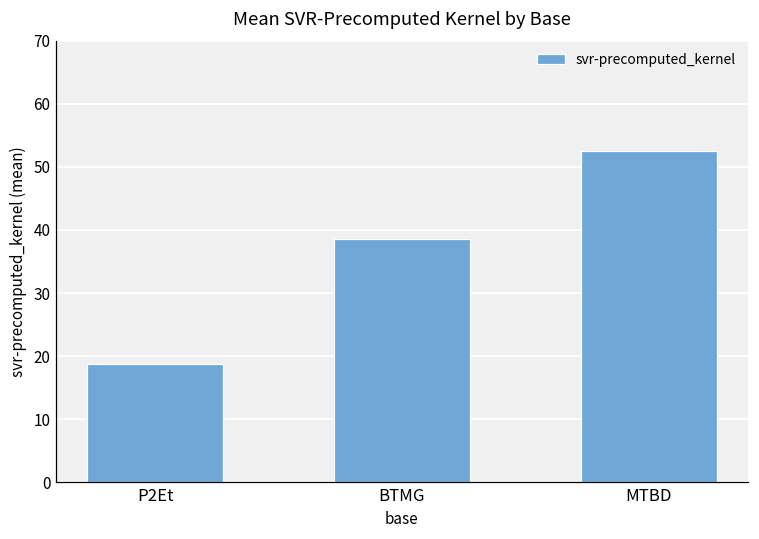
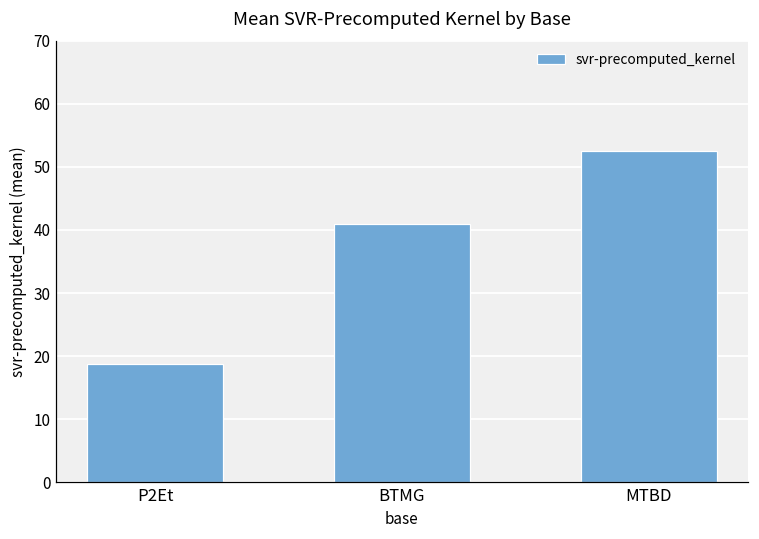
BTMG: 39 -> 41
